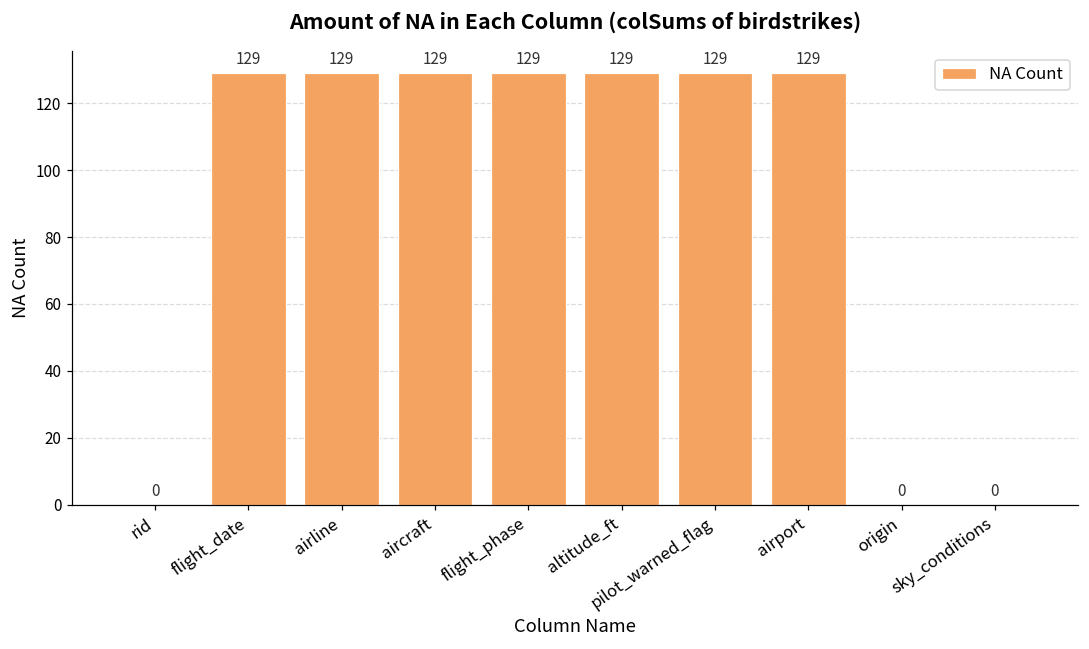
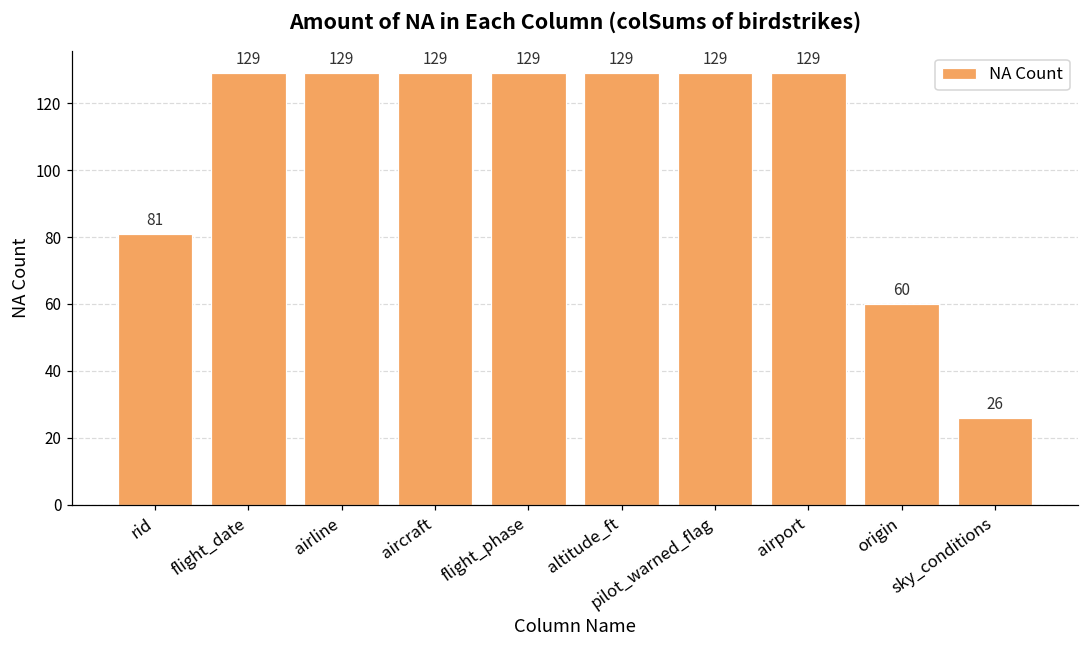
rid: 0 -> 81
origin: 0 -> 60
sky_conditions: 0 -> 26
